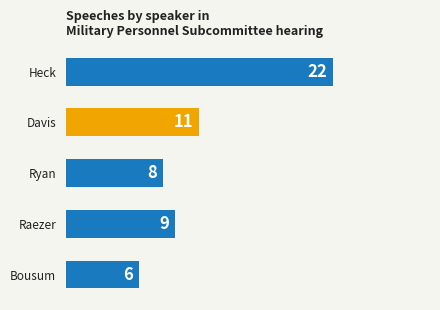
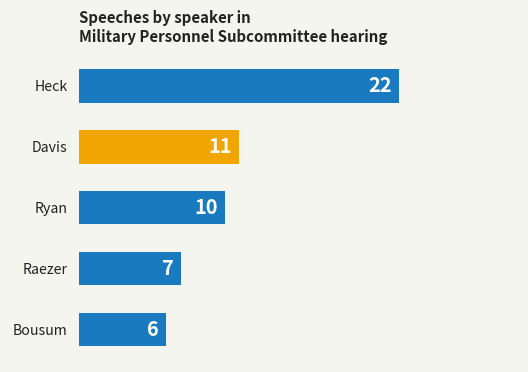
Ryan: 8 -> 10
Raezer: 9 -> 7
